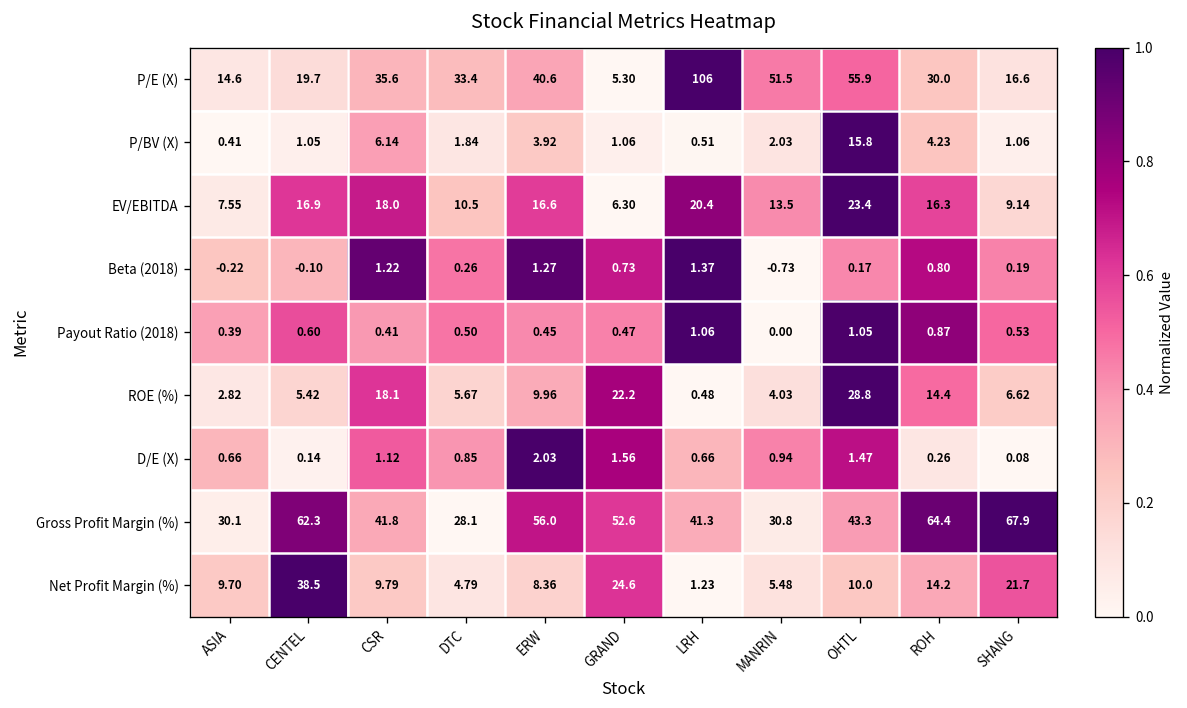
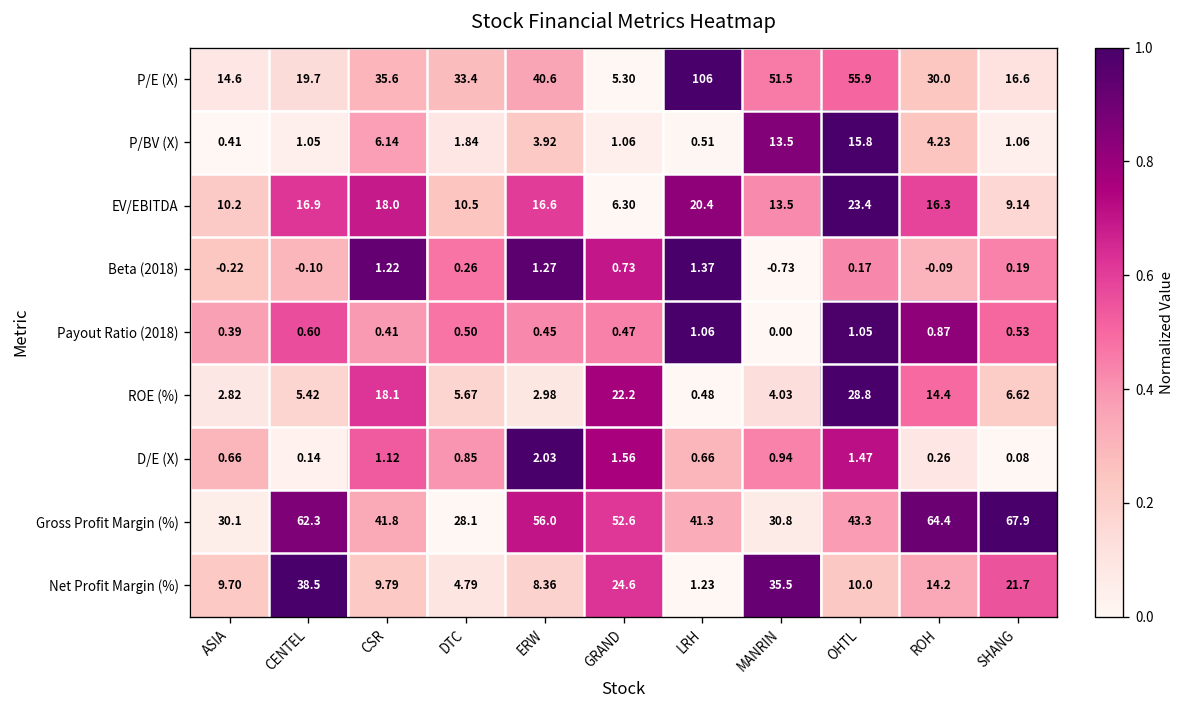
P/BV (X), MANRIN: 2.03 -> 13.5
EV/EBITDA, ASIA: 7.55 -> 10.2
Beta (2018), ROH: 0.80 -> -0.09
ROE (%), ERW: 9.96 -> 2.98
Net Profit Margin (%), MANRIN: 5.48 -> 35.5
